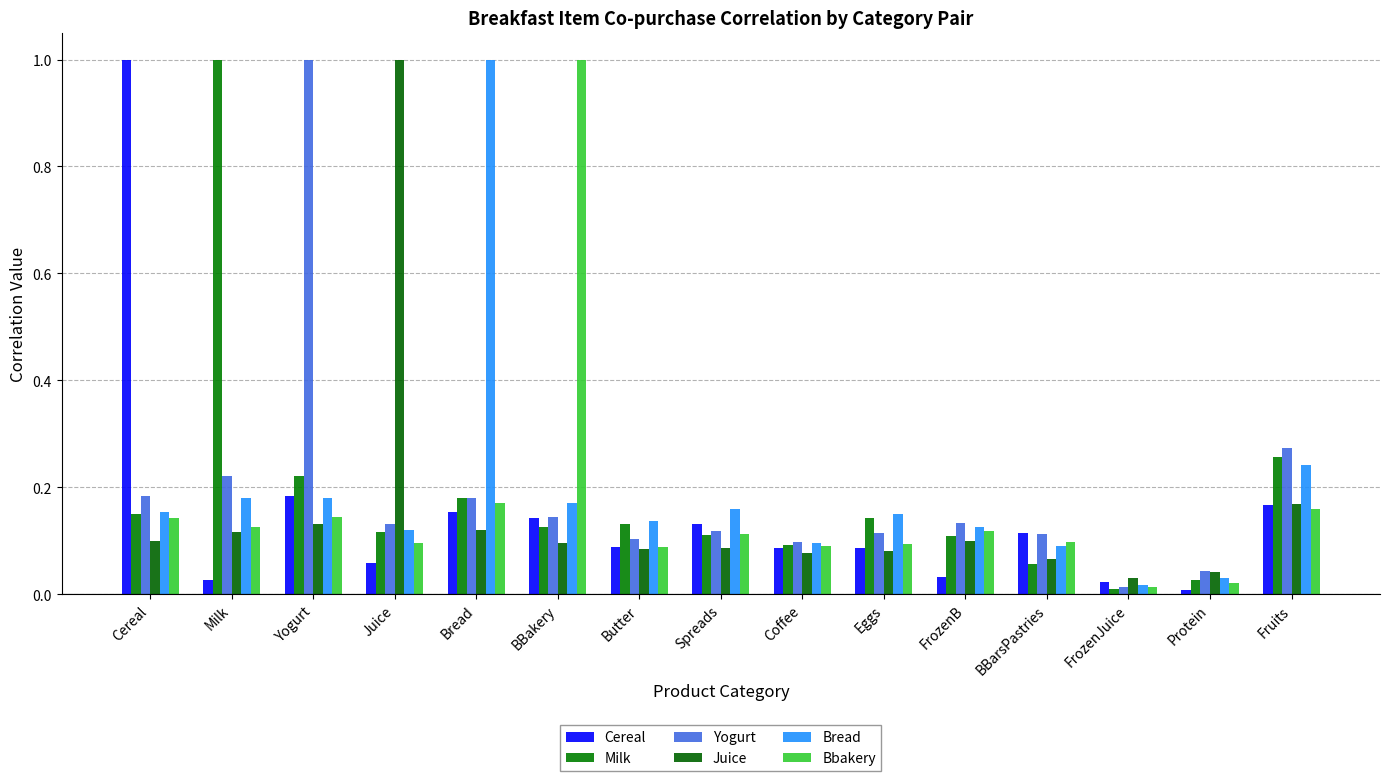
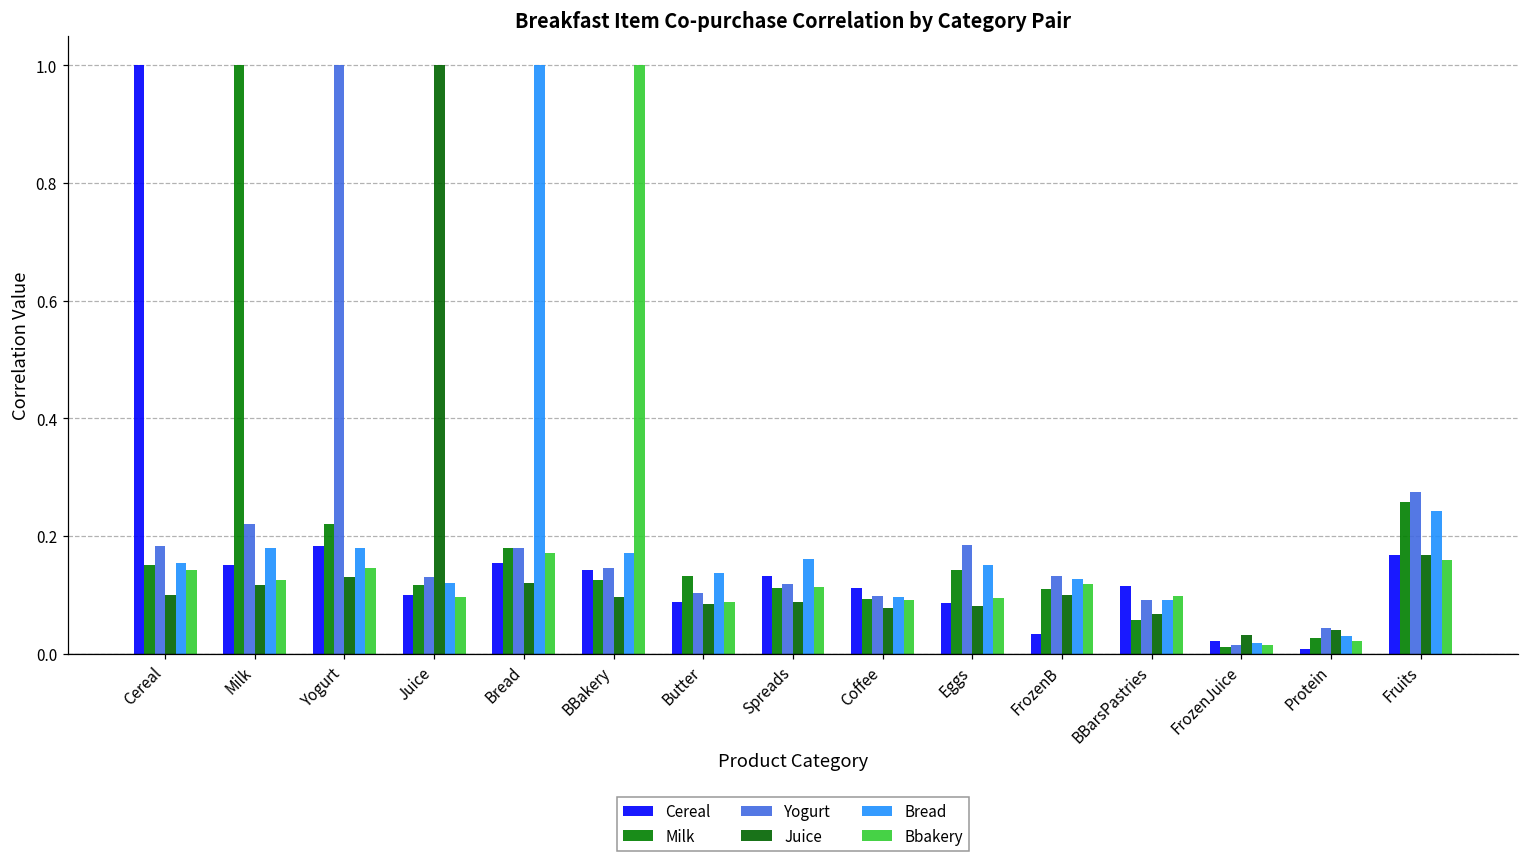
Cereal, Milk: 0.03 -> 0.15
Cereal, Juice: 0.06 -> 0.10
Cereal, Coffee: 0.09 -> 0.11
Yogurt, Eggs: 0.12 -> 0.18
Yogurt, BBarsPastries: 0.11 -> 0.09
